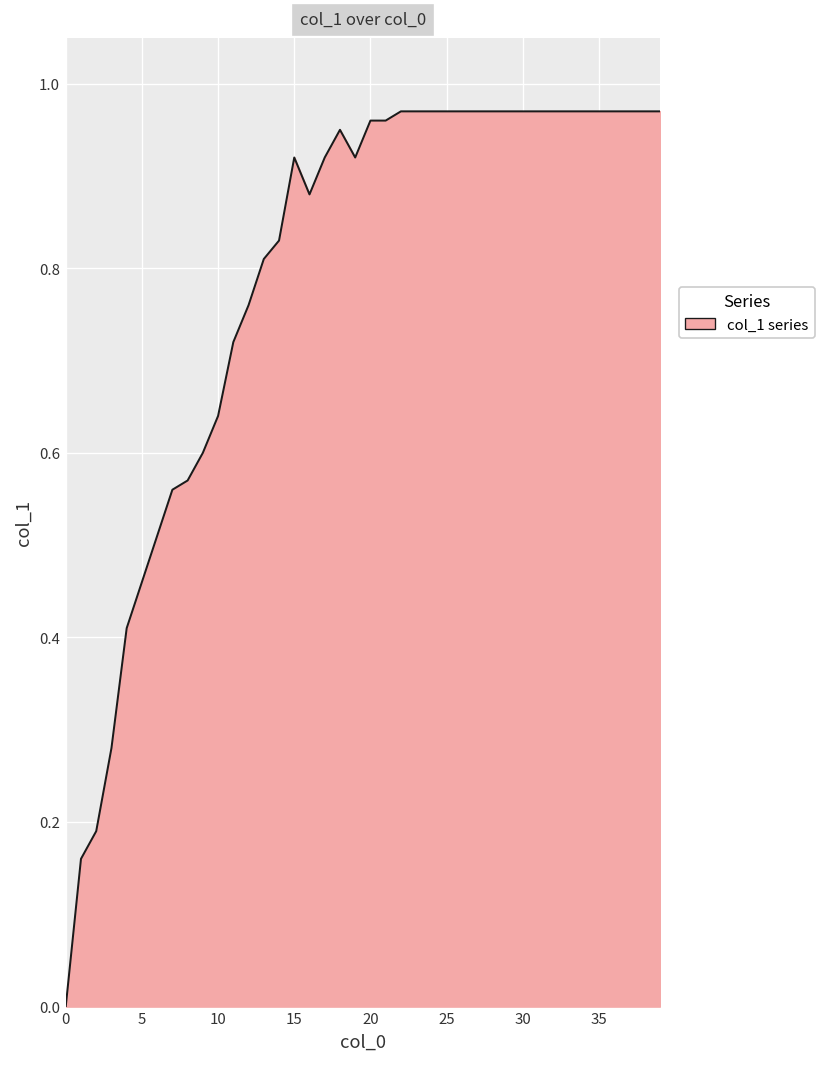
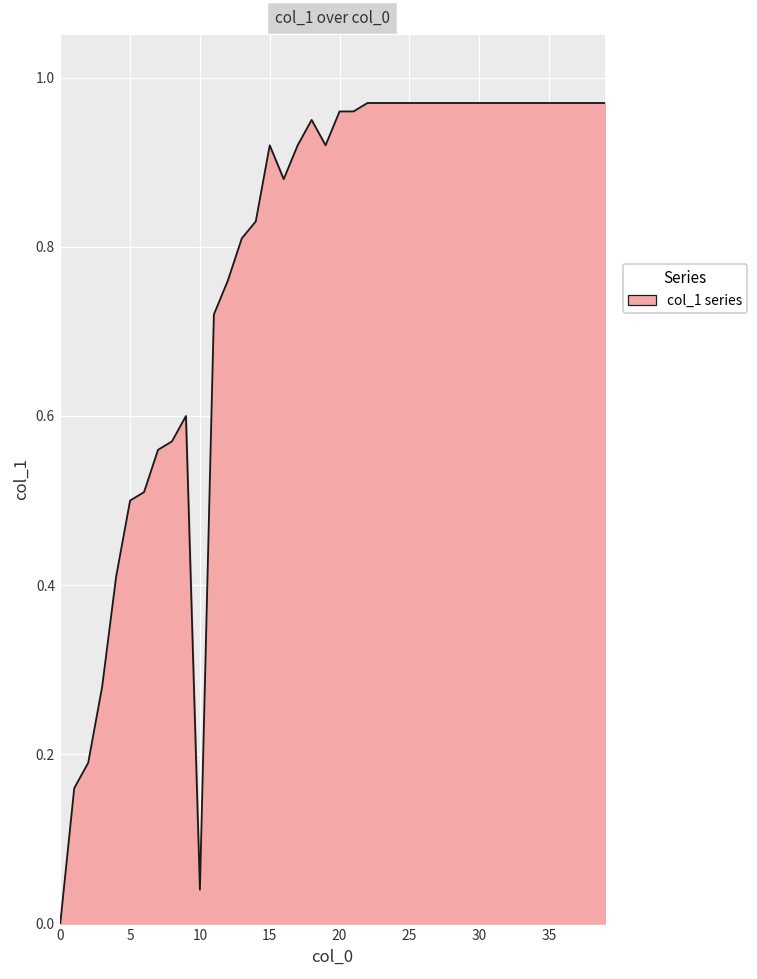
5: 0.46 -> 0.50
10: 0.64 -> 0.04
